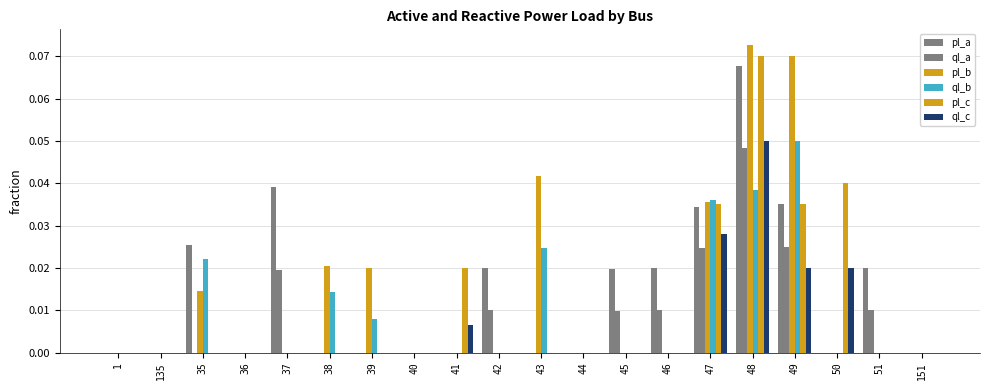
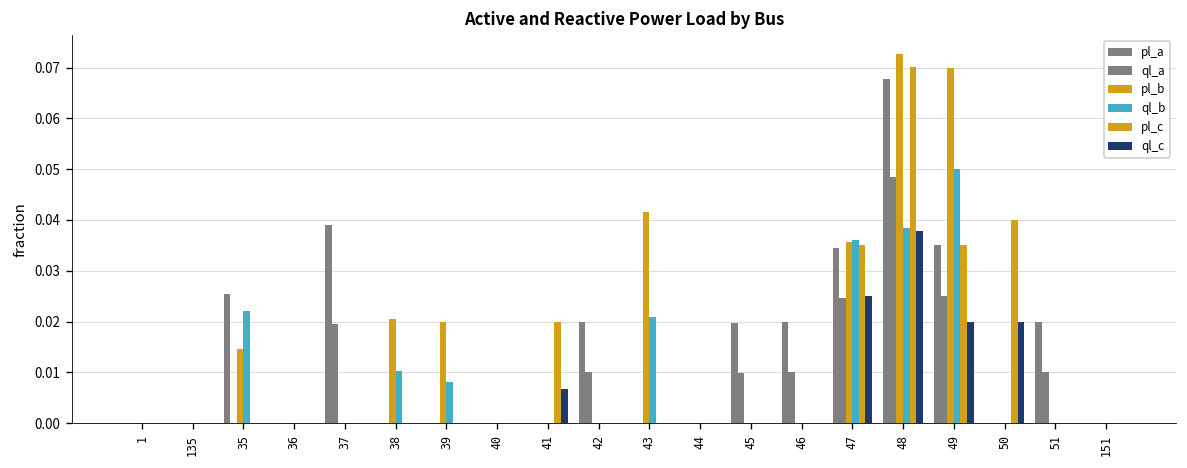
ql_b, 38: 0.014 -> 0.010
ql_b, 43: 0.025 -> 0.021
ql_c, 47: 0.028 -> 0.025
ql_c, 48: 0.050 -> 0.038
